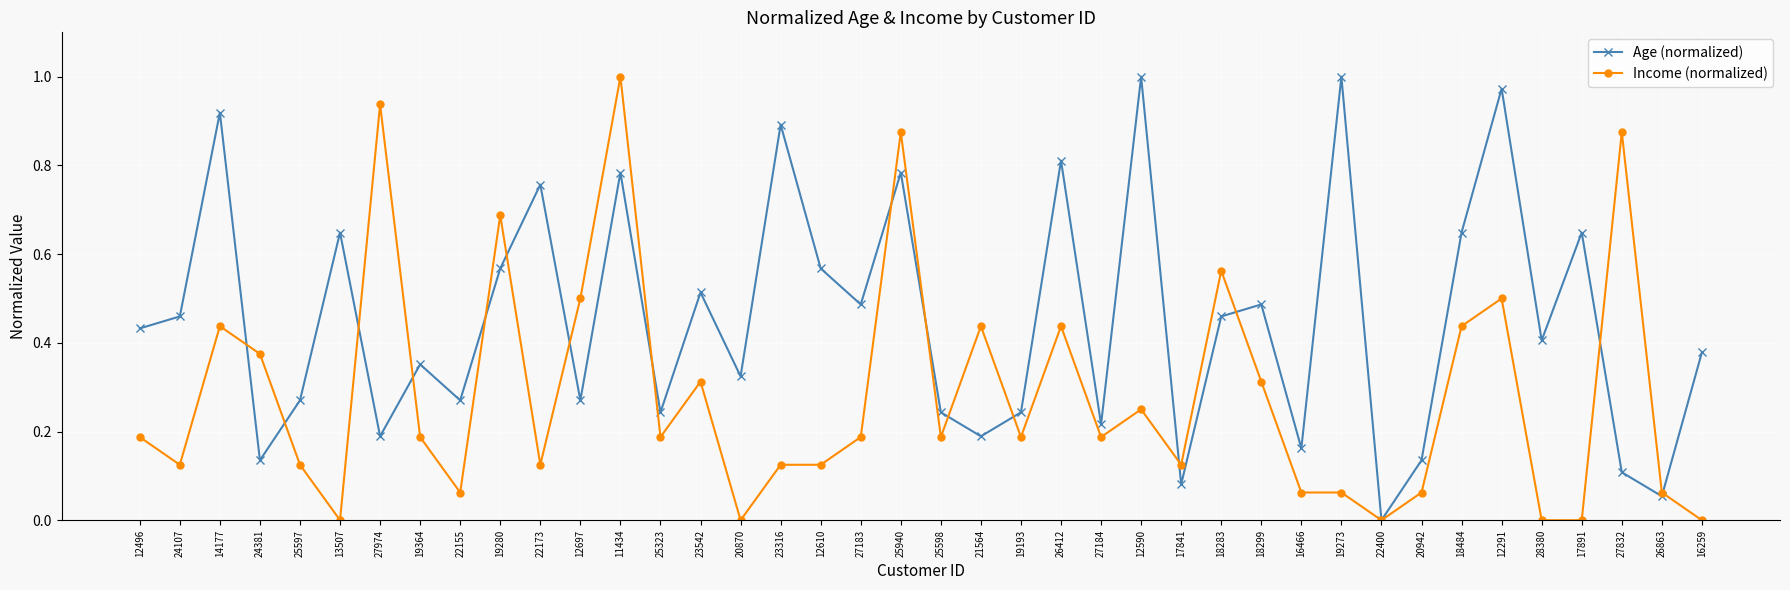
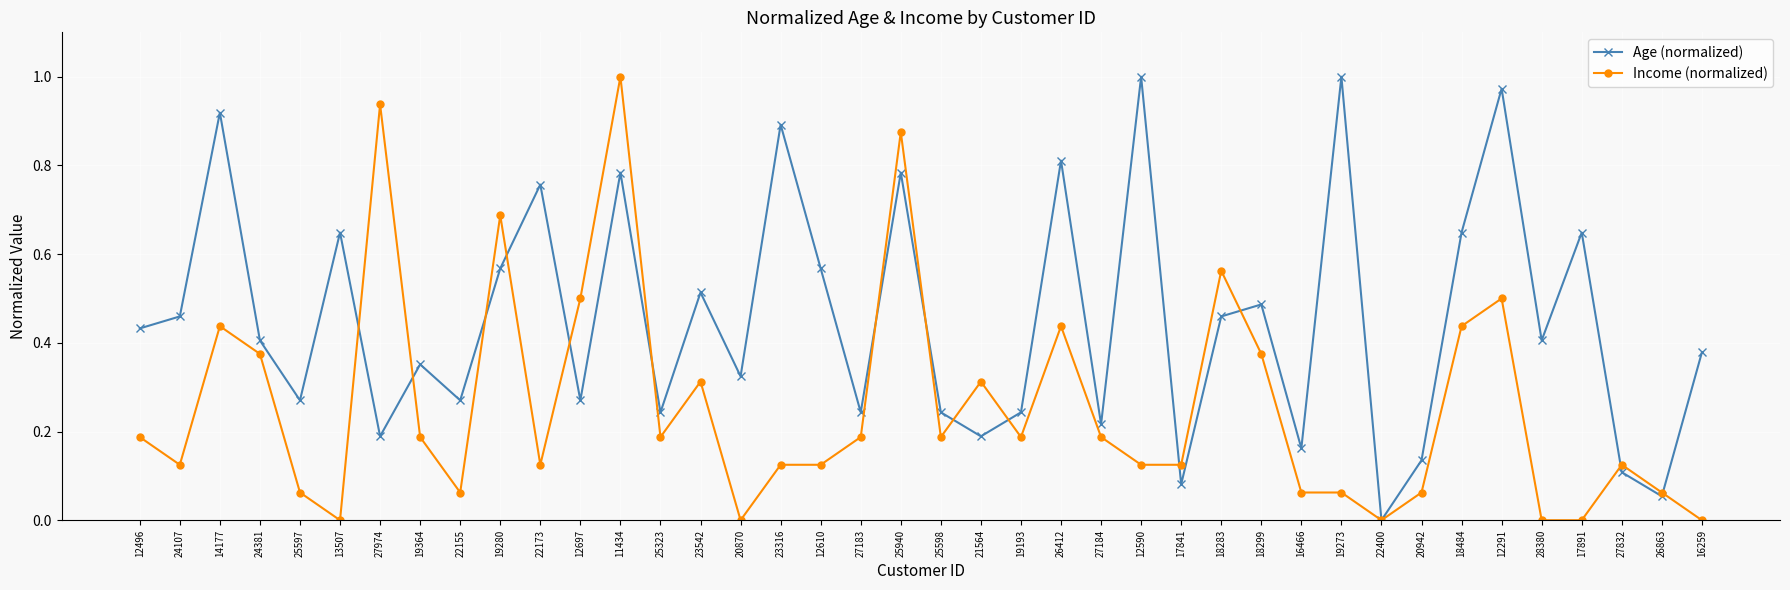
Age (normalized), 24381: 0.14 -> 0.41
Income (normalized), 25597: 0.13 -> 0.06
Age (normalized), 27183: 0.49 -> 0.24
Income (normalized), 21564: 0.44 -> 0.31
Income (normalized), 12590: 0.25 -> 0.13
Income (normalized), 18299: 0.31 -> 0.38
Income (normalized), 27832: 0.88 -> 0.13
